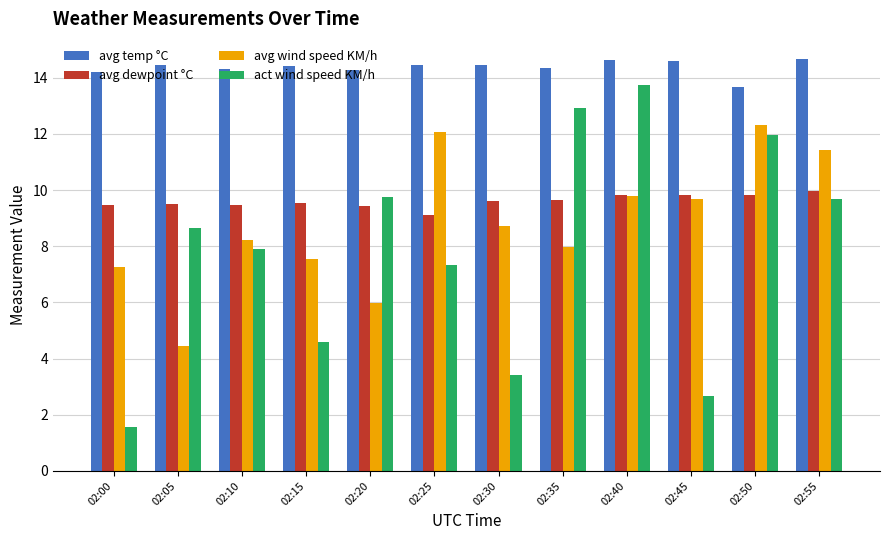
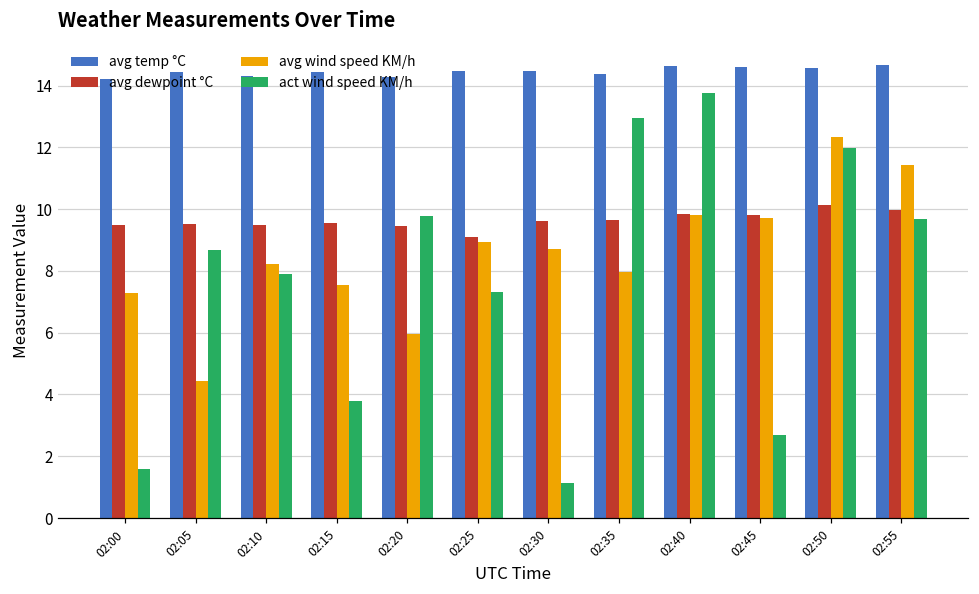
act wind speed KM/h, 02:15: 4.6 -> 3.8
avg wind speed KM/h, 02:25: 12.1 -> 8.9
act wind speed KM/h, 02:30: 3.4 -> 1.1
avg temp °C, 02:50: 13.7 -> 14.6
avg dewpoint °C, 02:50: 9.8 -> 10.1
